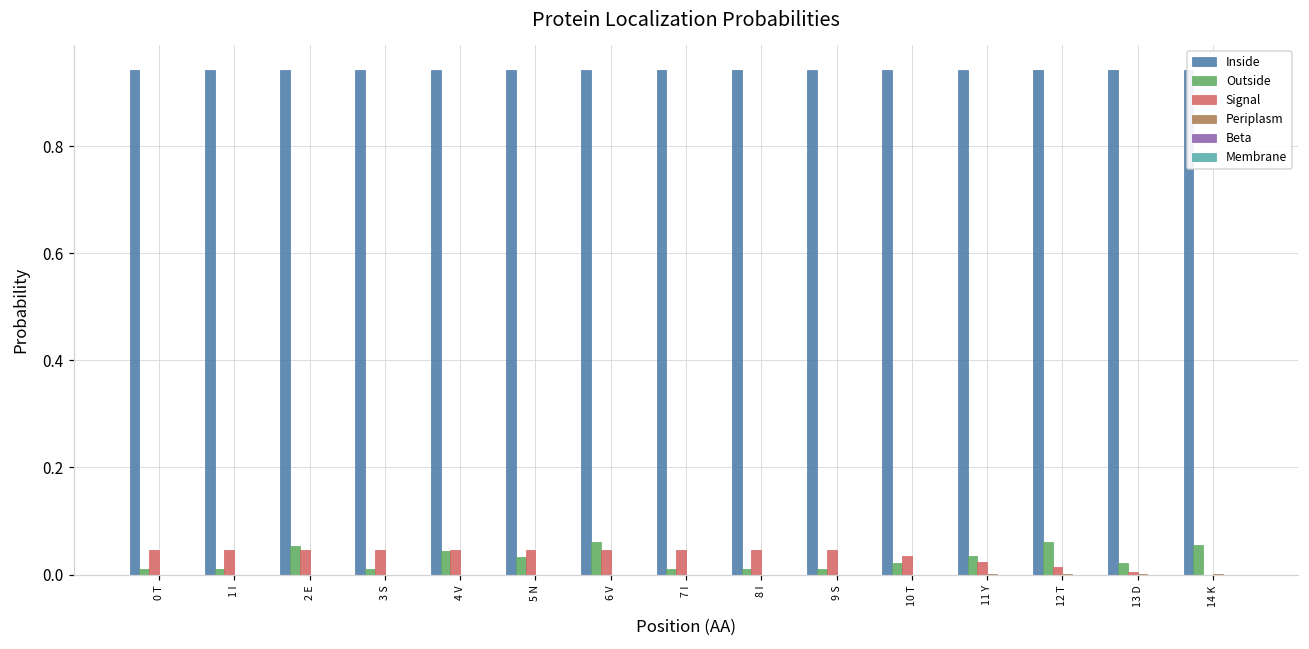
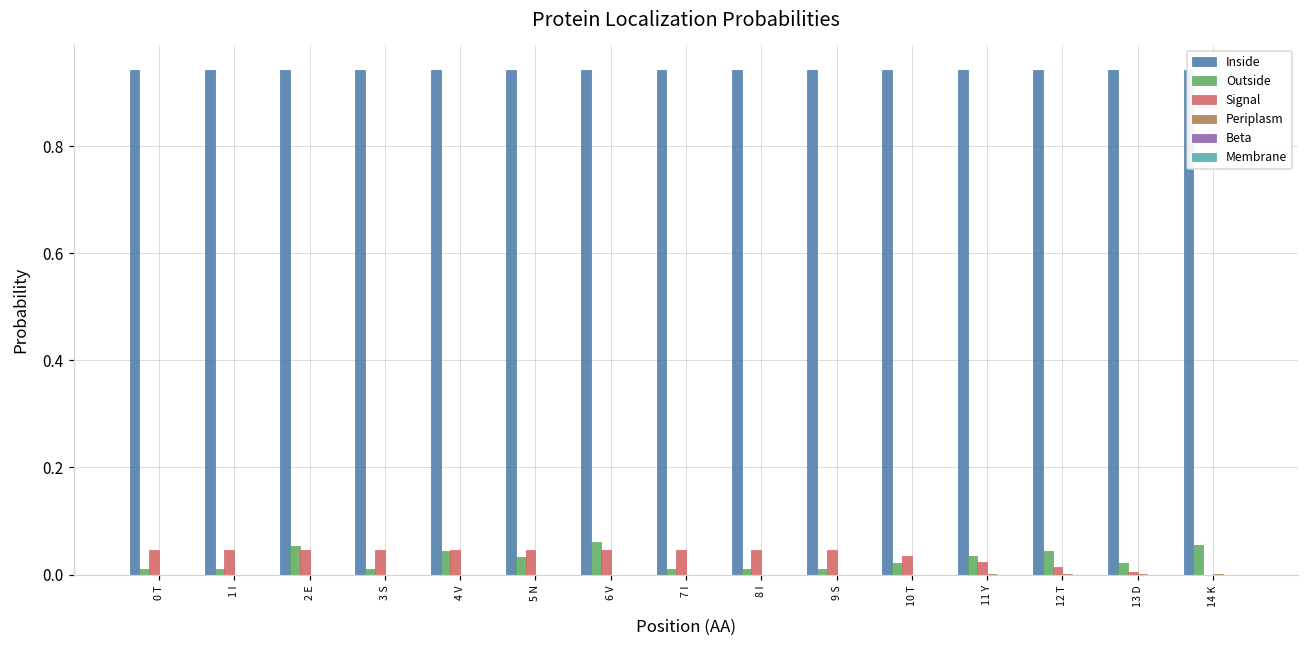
Outside, 12 T: 0.06 -> 0.04
